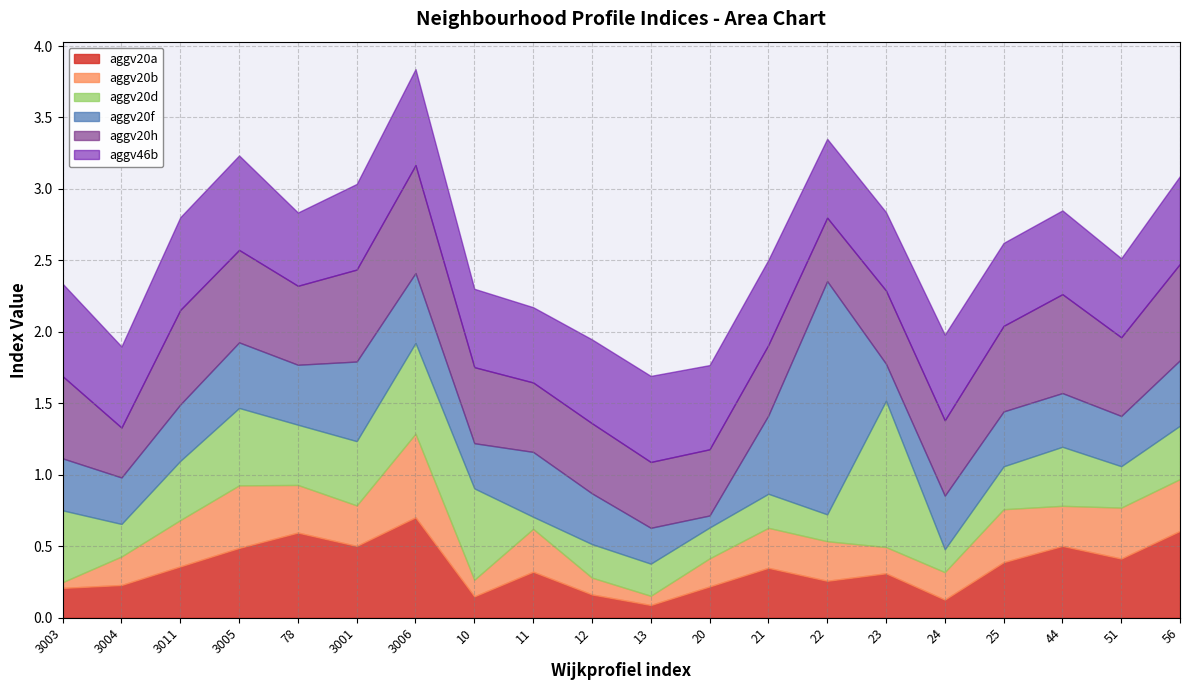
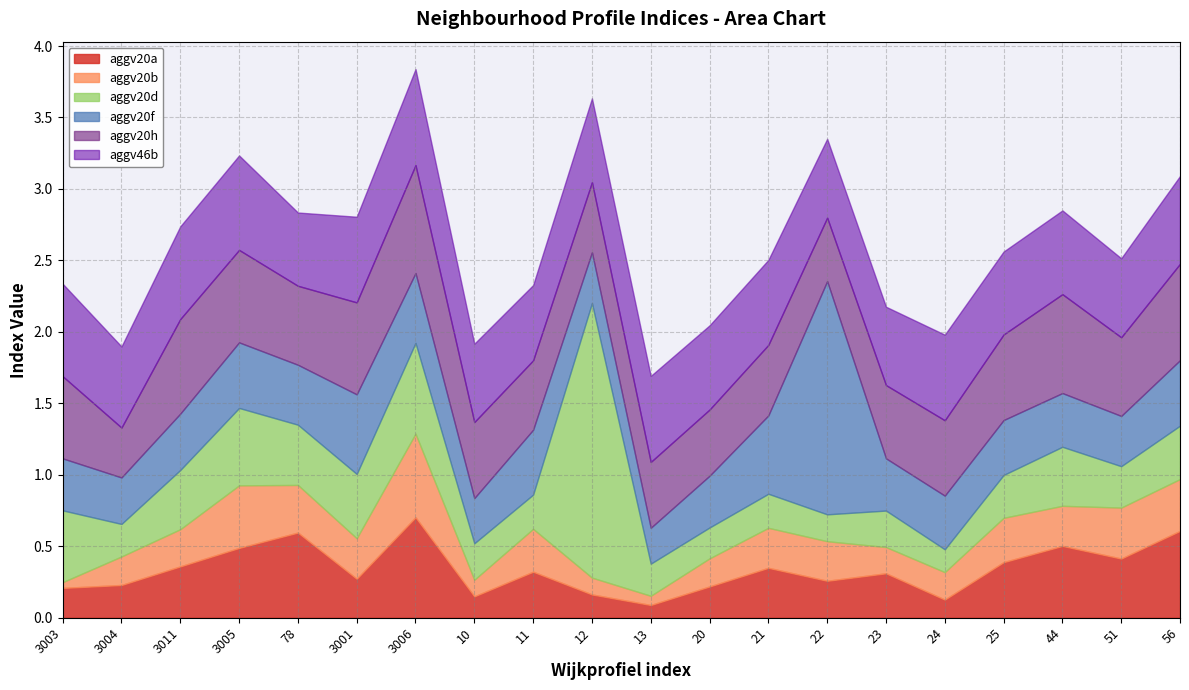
aggv20b, 3011: 0.32 -> 0.26
aggv20a, 3001: 0.50 -> 0.27
aggv20d, 10: 0.64 -> 0.25
aggv20d, 11: 0.08 -> 0.24
aggv20d, 12: 0.23 -> 1.92
aggv20f, 20: 0.08 -> 0.36
aggv20d, 23: 1.02 -> 0.26
aggv20f, 23: 0.26 -> 0.37
aggv20b, 25: 0.37 -> 0.31
